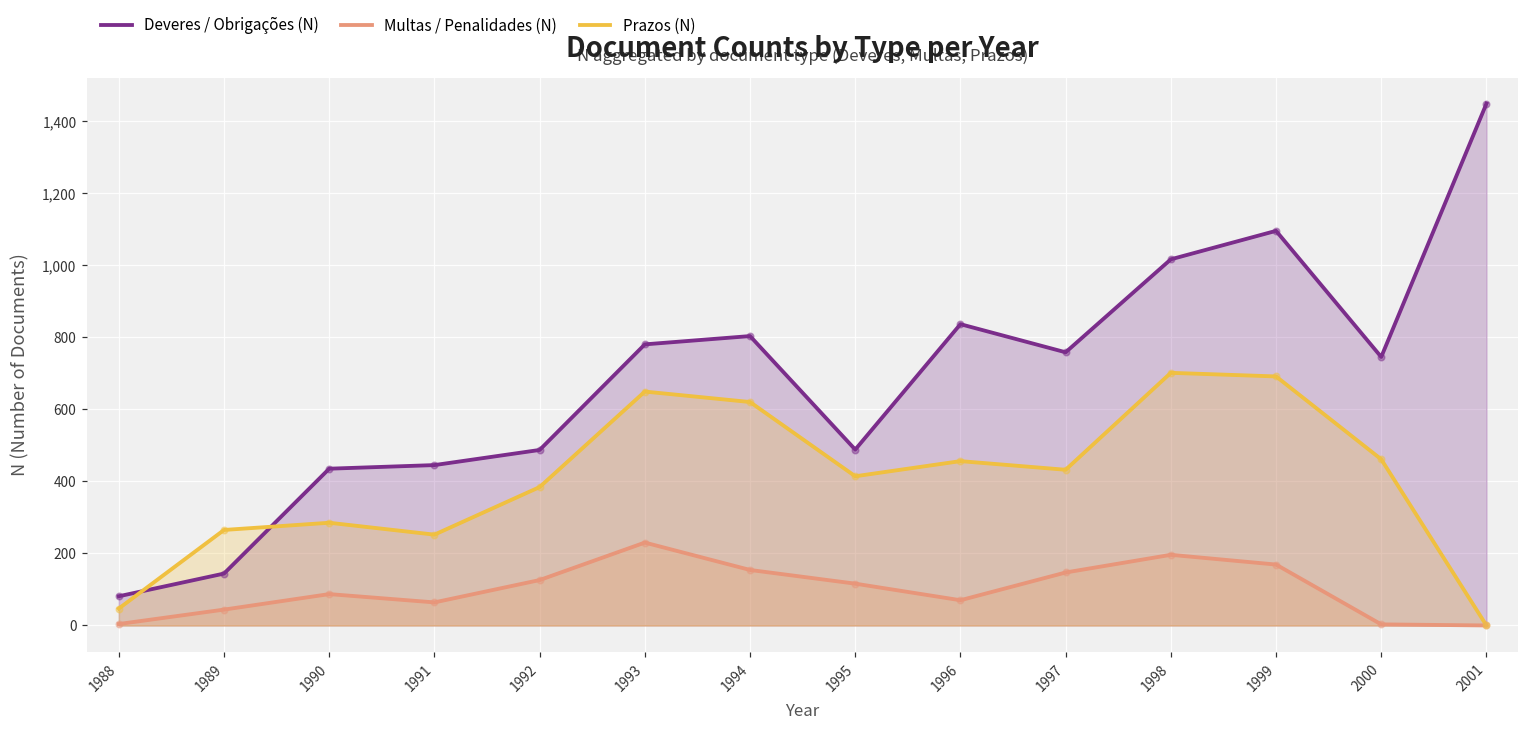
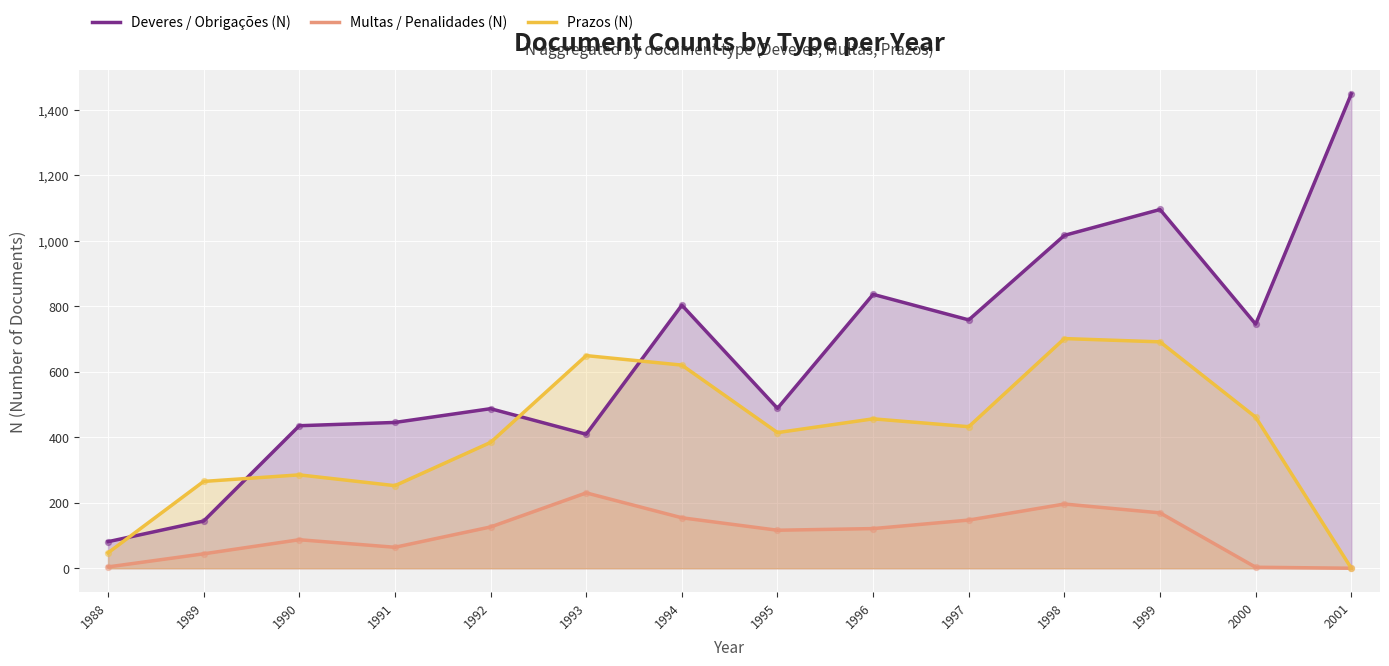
Deveres / Obrigações (N), 1993: 780 -> 410
Multas / Penalidades (N), 1996: 70 -> 120
